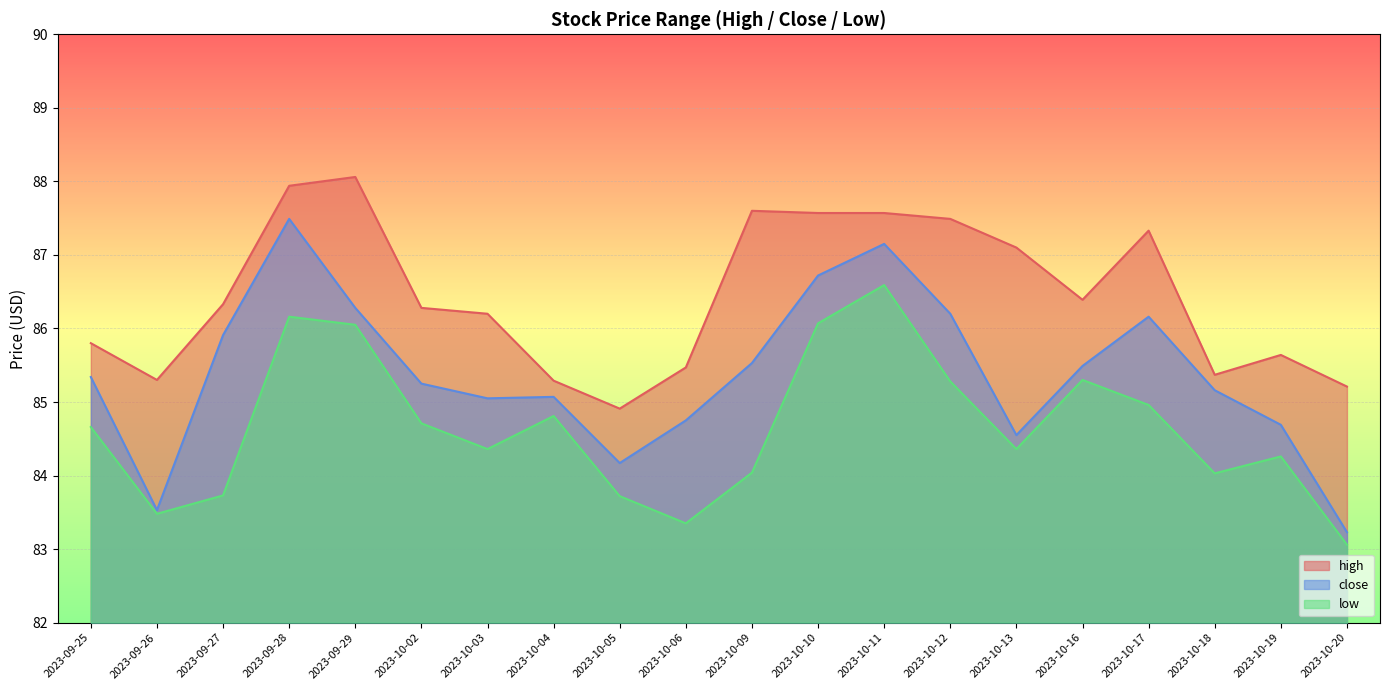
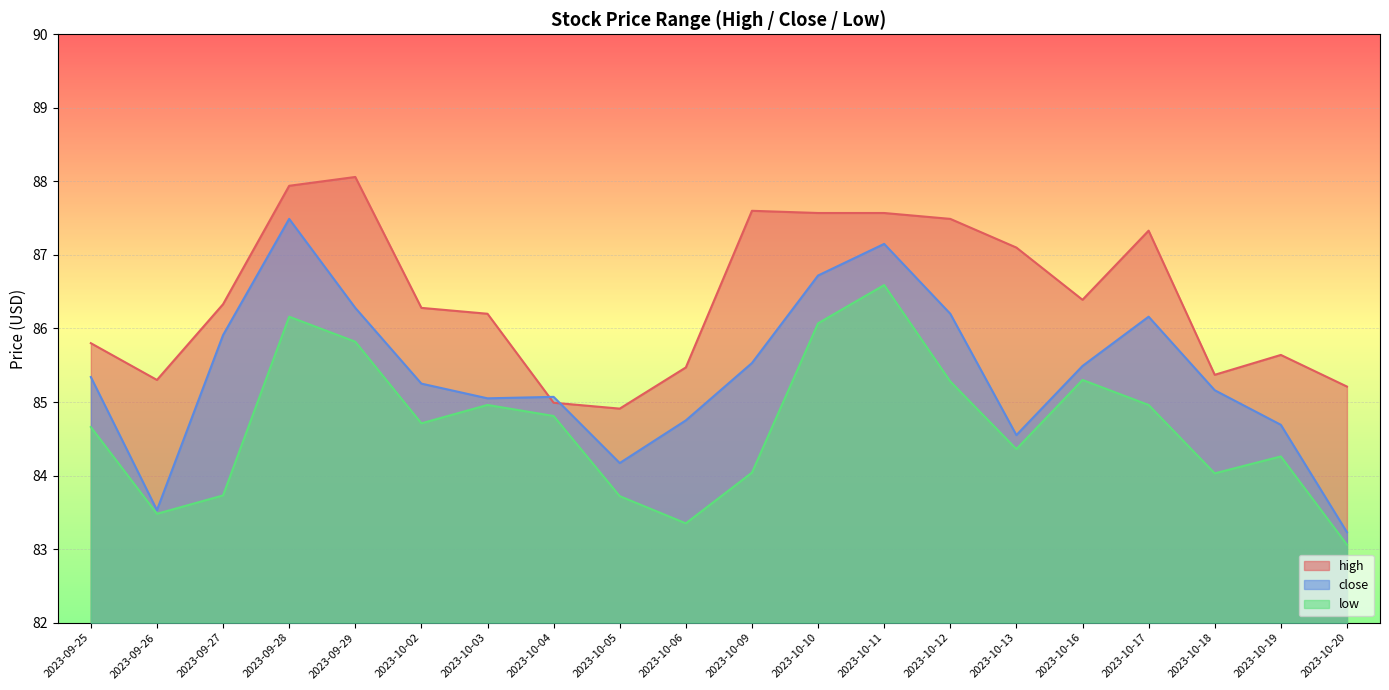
low, 2023-09-29: 86.1 -> 85.8
low, 2023-10-03: 84.4 -> 85.0
high, 2023-10-04: 85.3 -> 85.0
